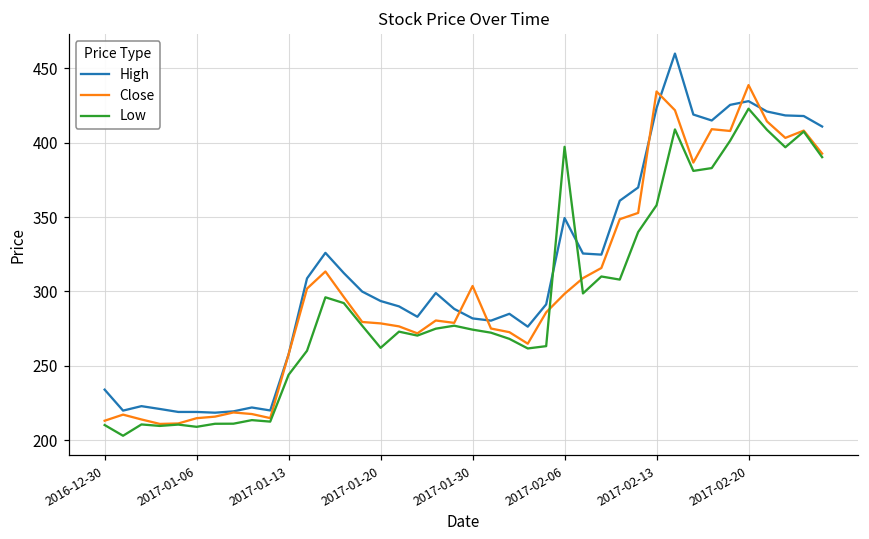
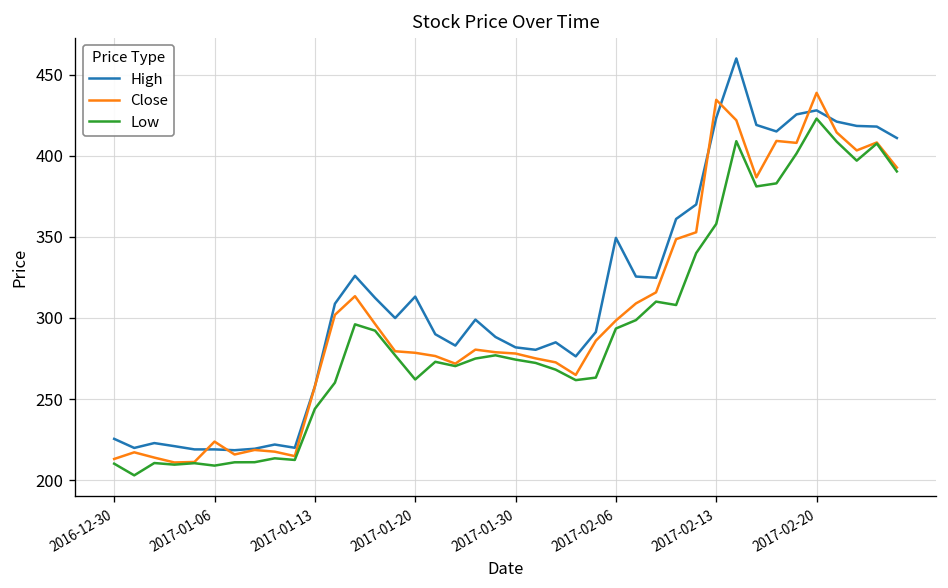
High, 2016-12-30: 234 -> 226
Close, 2017-01-06: 215 -> 224
High, 2017-01-20: 294 -> 313
Close, 2017-01-30: 304 -> 278
Low, 2017-02-06: 397 -> 294
